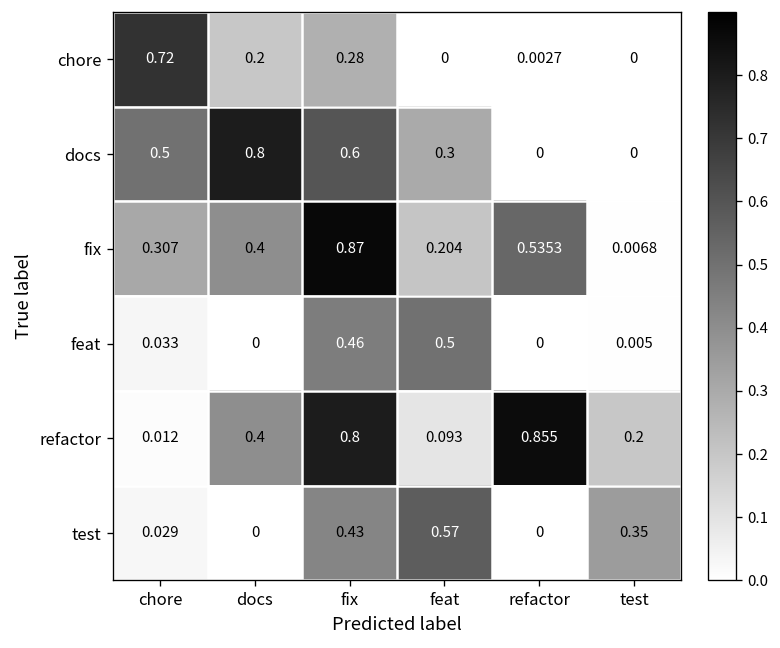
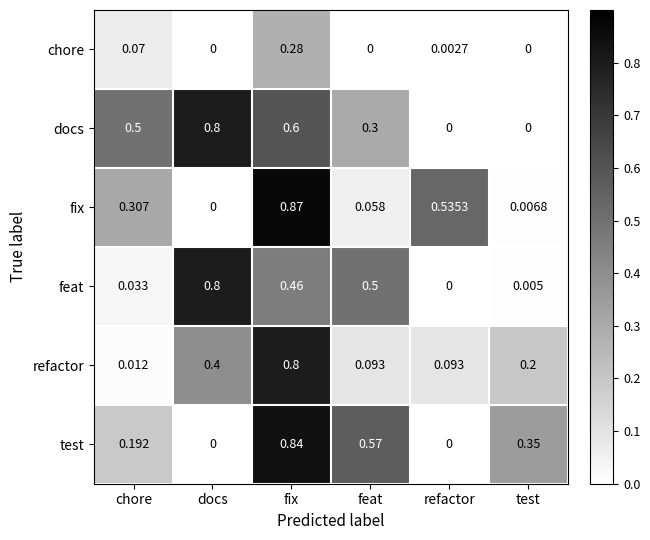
chore, chore: 0.72 -> 0.07
chore, docs: 0.2 -> 0
fix, docs: 0.4 -> 0
fix, feat: 0.204 -> 0.058
feat, docs: 0 -> 0.8
refactor, refactor: 0.855 -> 0.093
test, chore: 0.029 -> 0.192
test, fix: 0.43 -> 0.84
